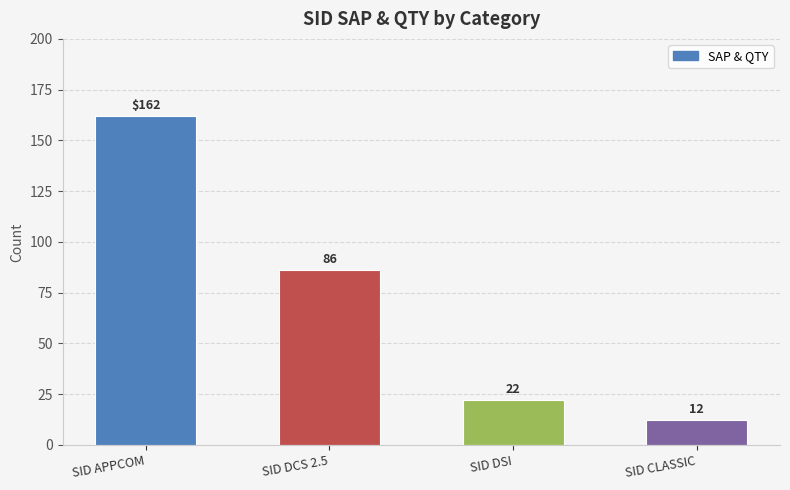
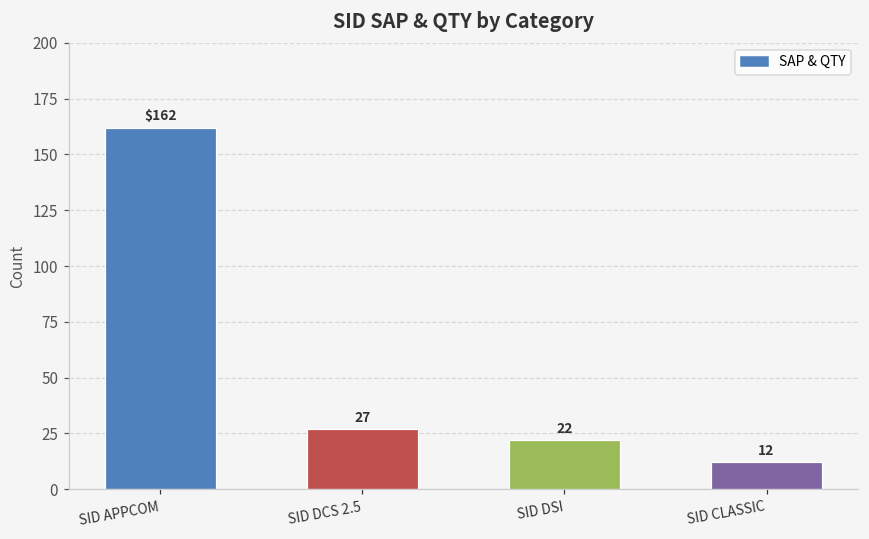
SID DCS 2.5: 86 -> 27
